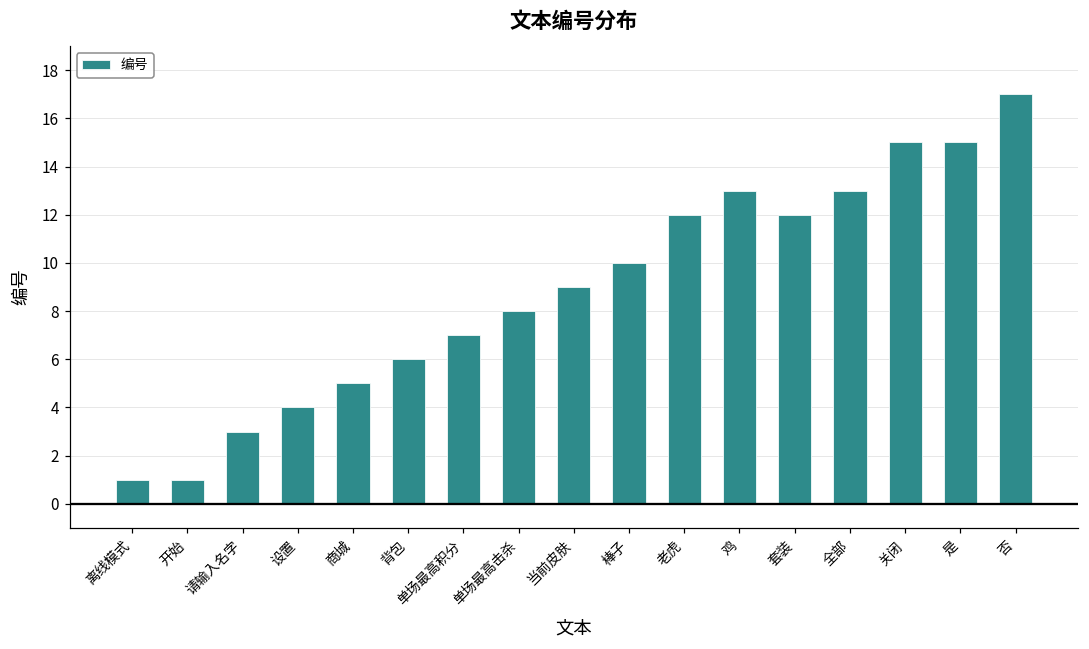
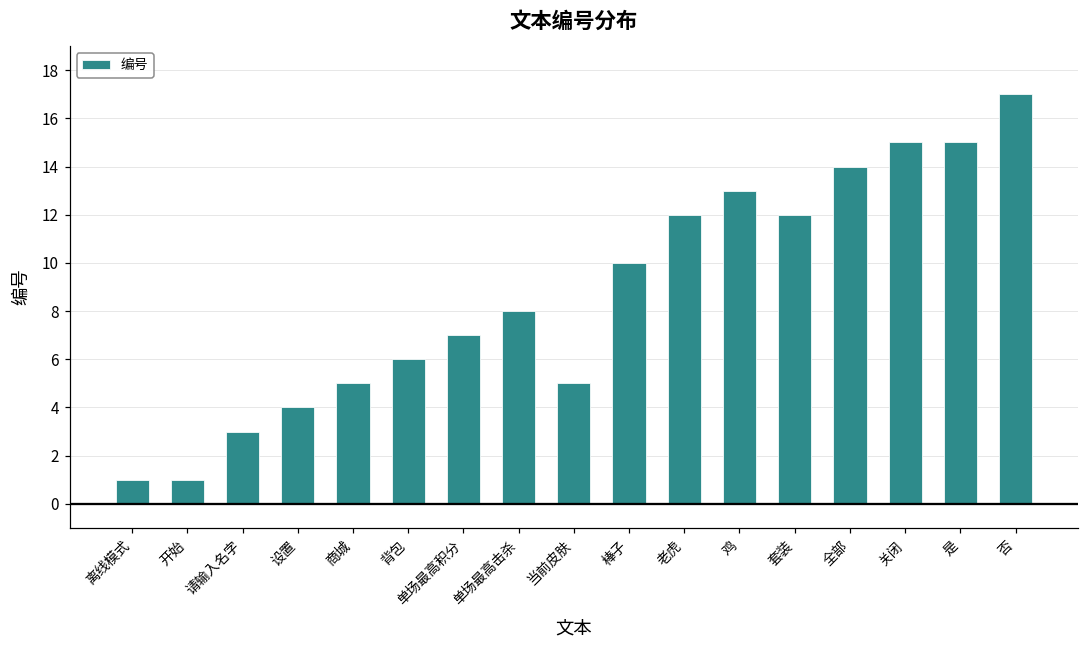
当前皮肤: 9 -> 5
全部: 13 -> 14
